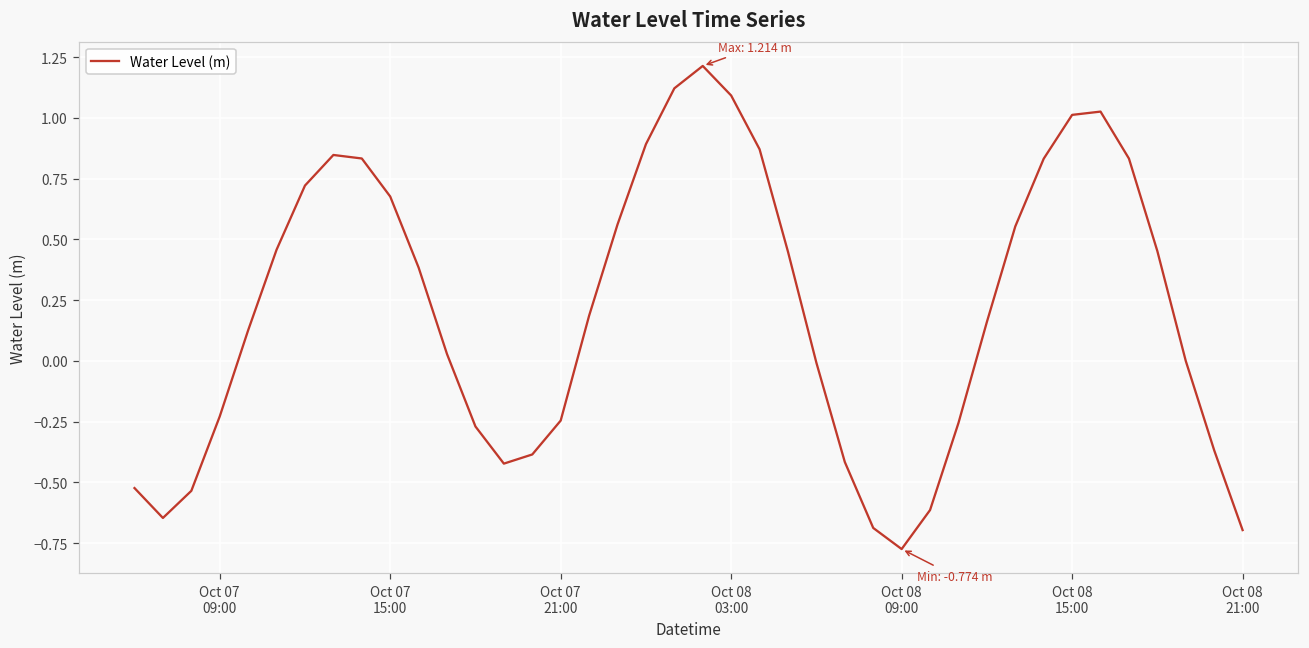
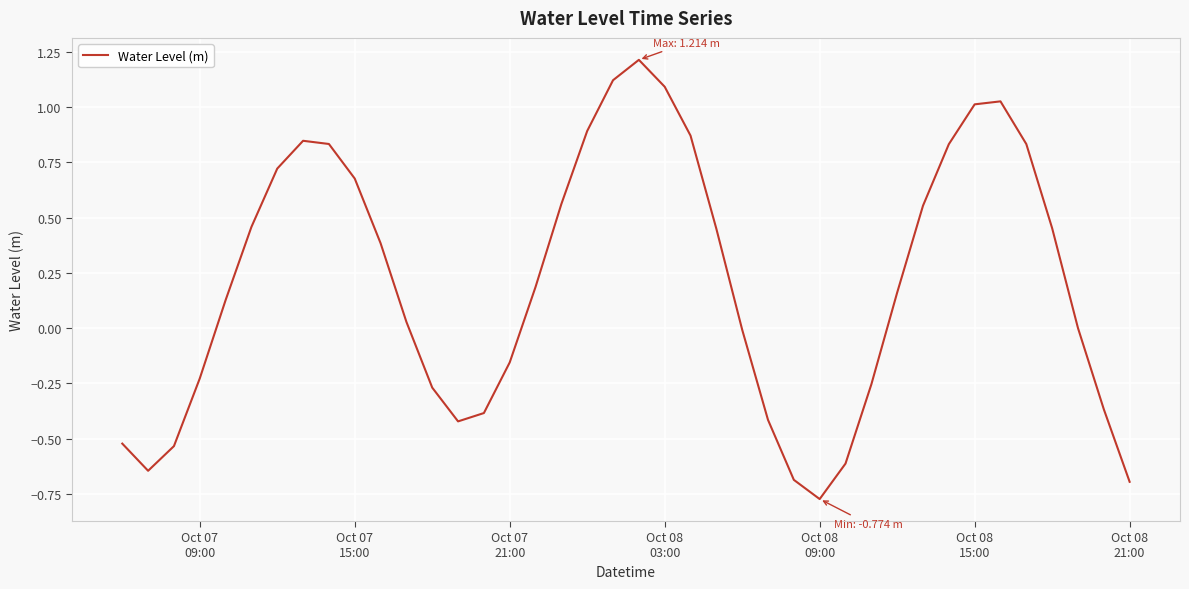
Oct 07 21:00: -0.25 -> -0.16
